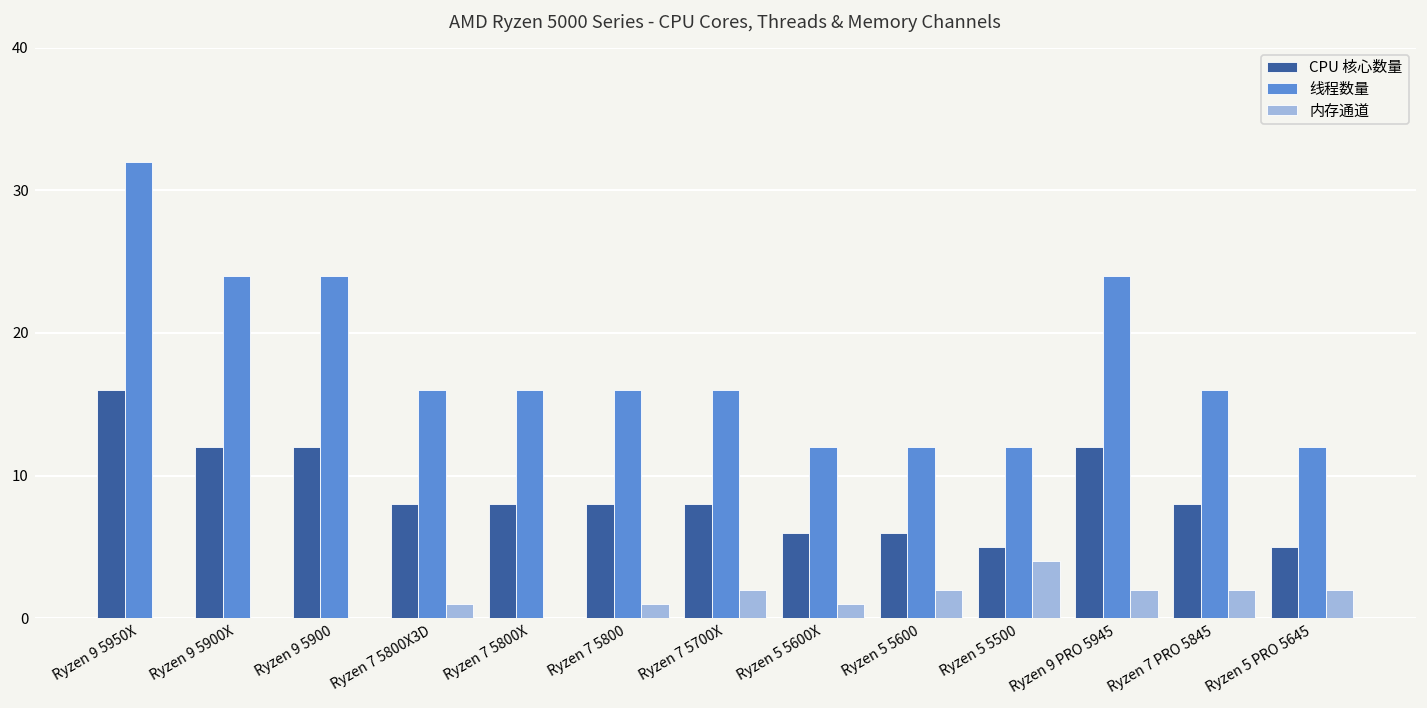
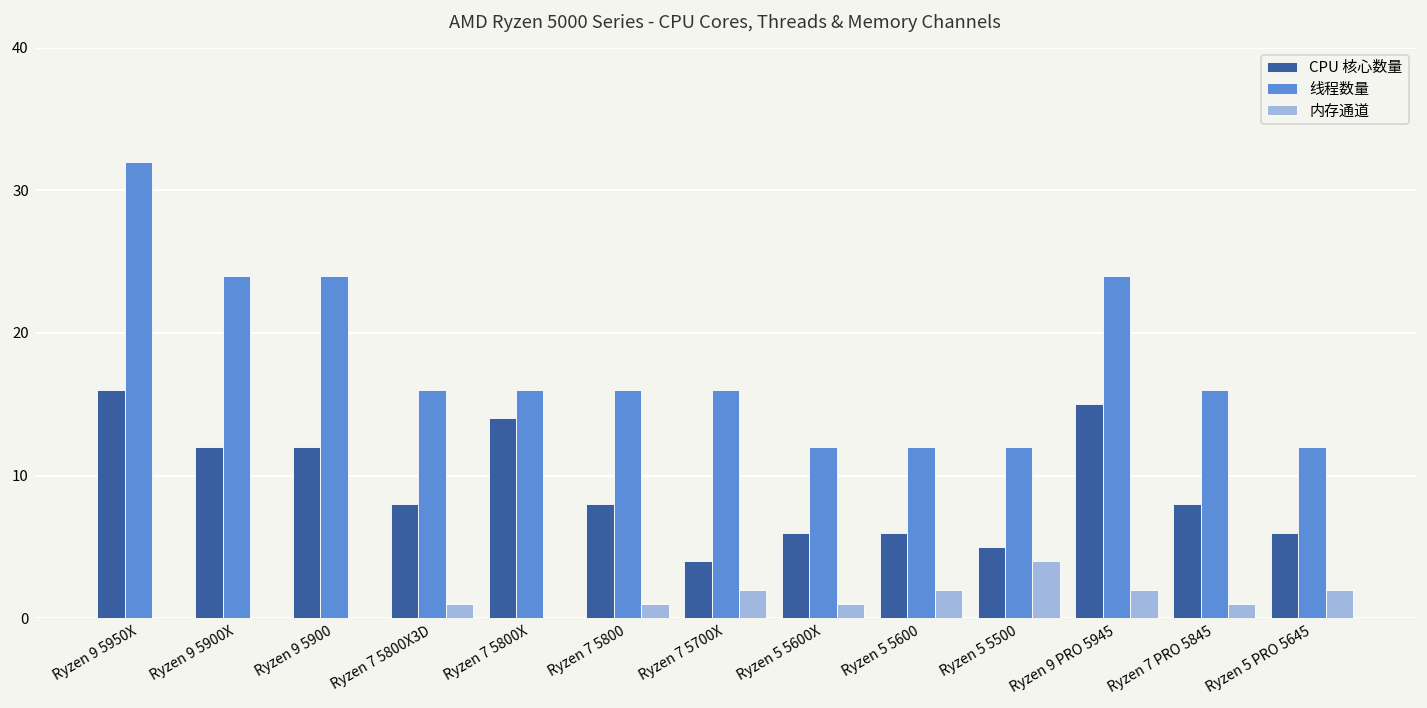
CPU 核心数量, Ryzen 7 5800X: 8 -> 14
CPU 核心数量, Ryzen 7 5700X: 8 -> 4
CPU 核心数量, Ryzen 9 PRO 5945: 12 -> 15
内存通道, Ryzen 7 PRO 5845: 2 -> 1
CPU 核心数量, Ryzen 5 PRO 5645: 5 -> 6
